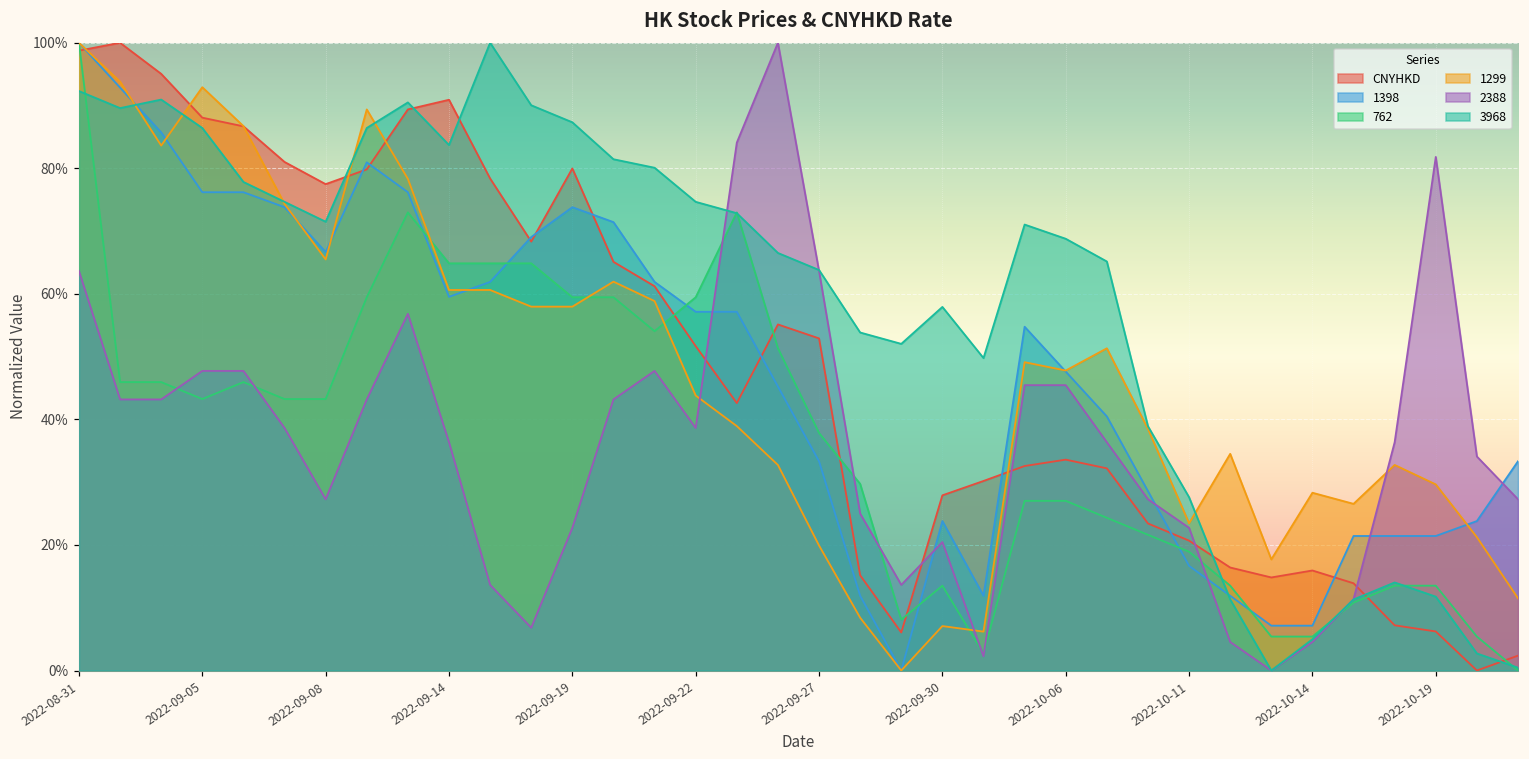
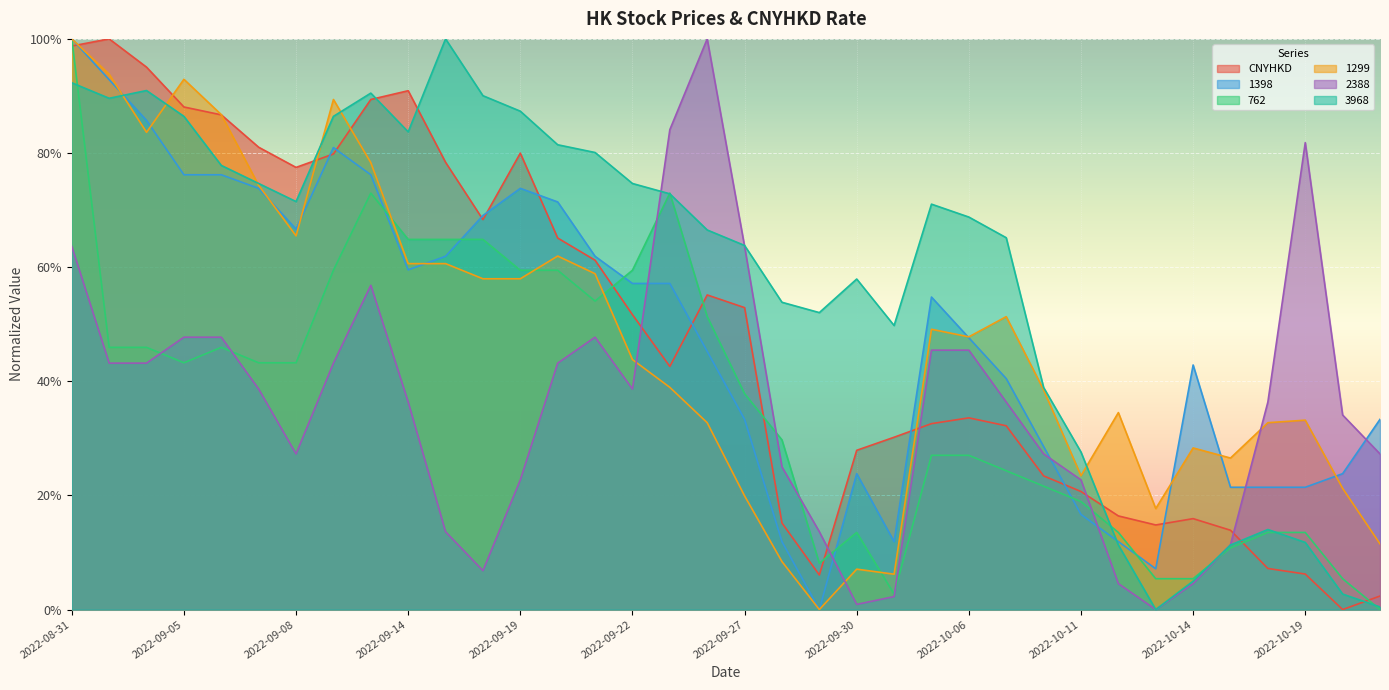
2388, 2022-09-30: 20% -> 1%
1398, 2022-10-14: 7% -> 43%
1299, 2022-10-19: 30% -> 33%
